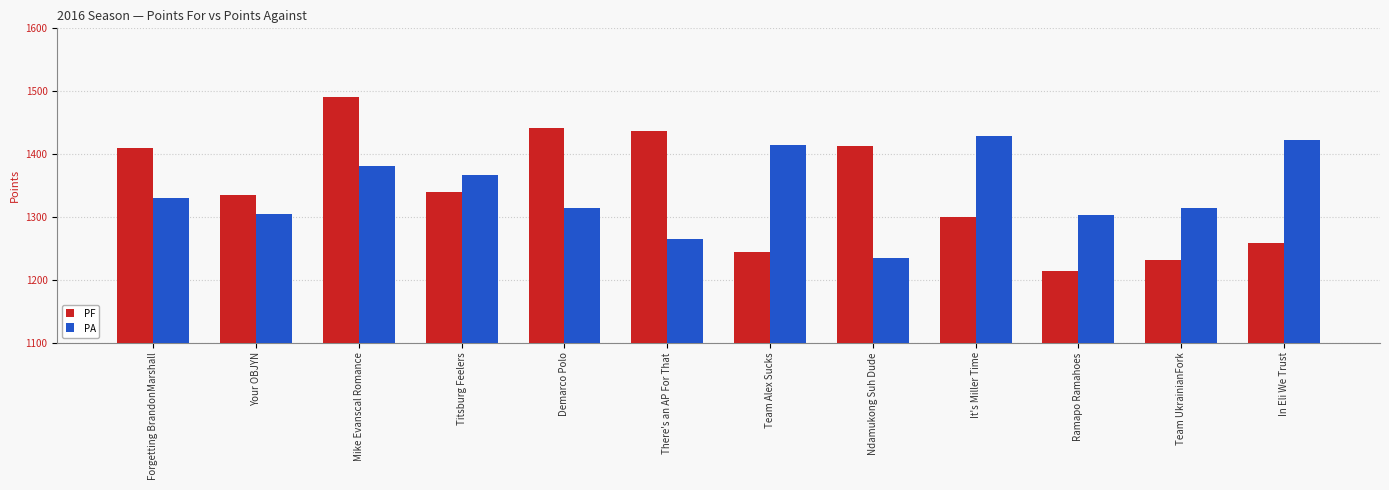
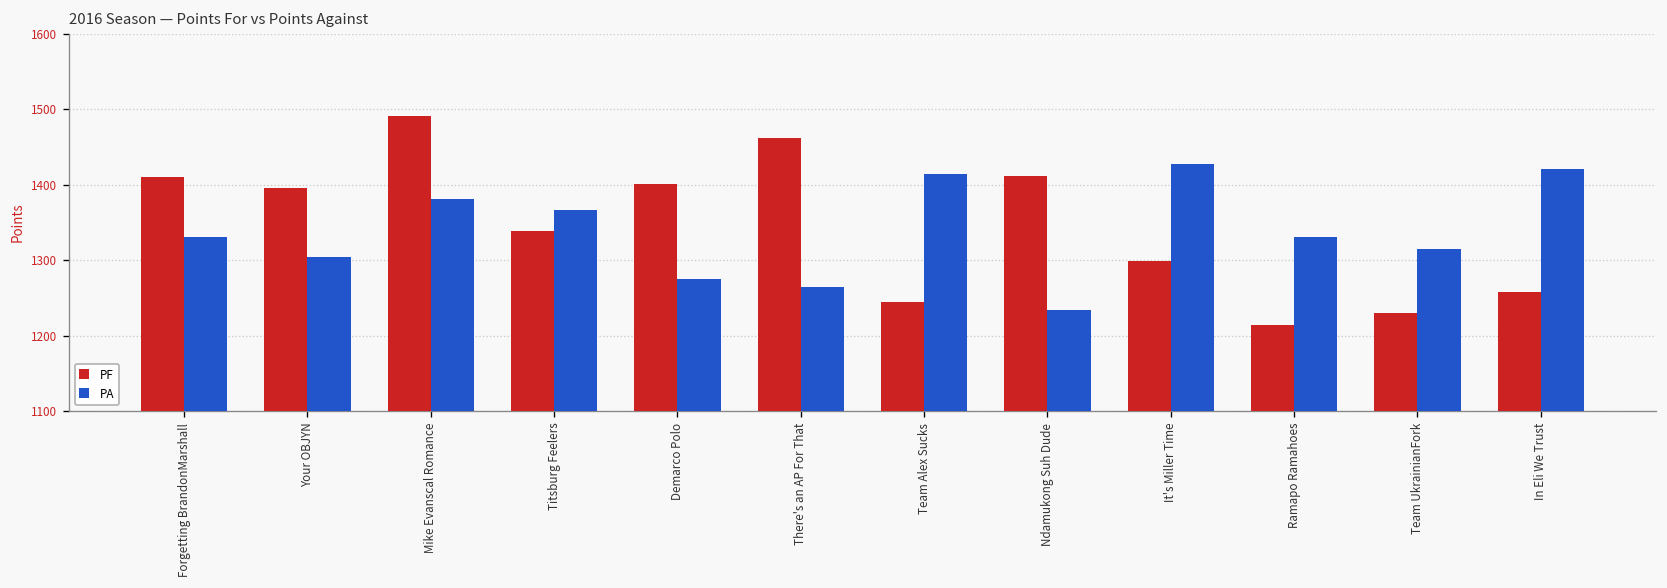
PF, Your OBJYN: 1330 -> 1400
PF, Demarco Polo: 1440 -> 1400
PA, Demarco Polo: 1310 -> 1270
PF, There's an AP For That: 1440 -> 1460
PA, Ramapo Ramahoes: 1300 -> 1330
